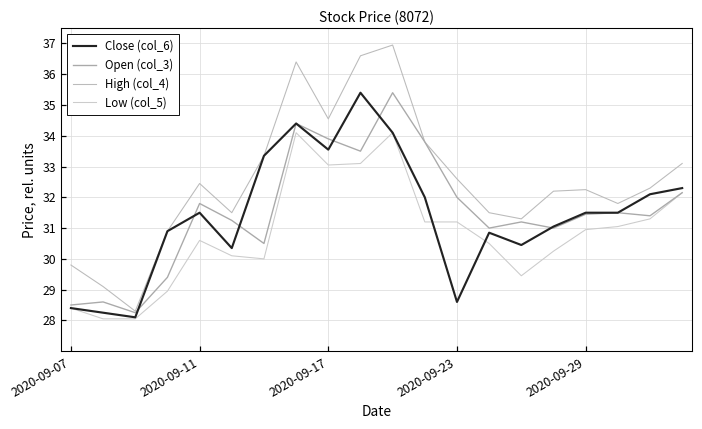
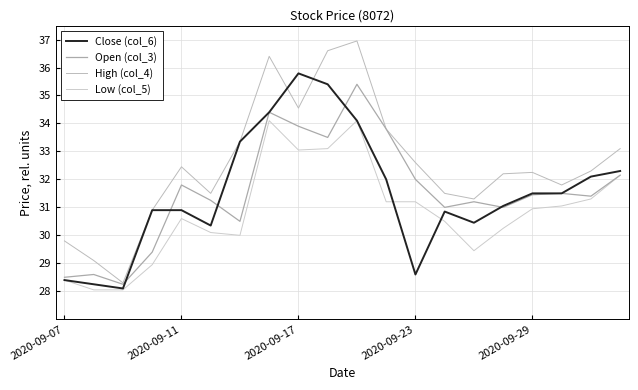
Close (col_6), 2020-09-11: 31.5 -> 30.9
Close (col_6), 2020-09-17: 33.6 -> 35.8
